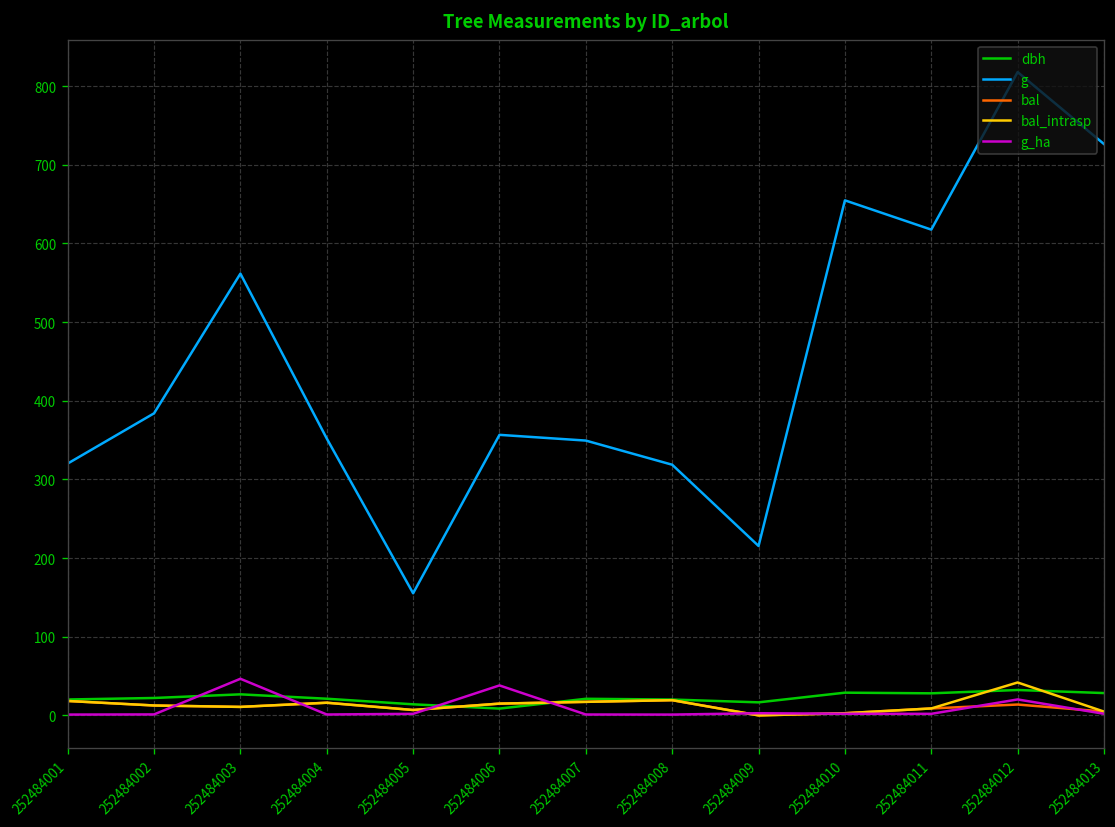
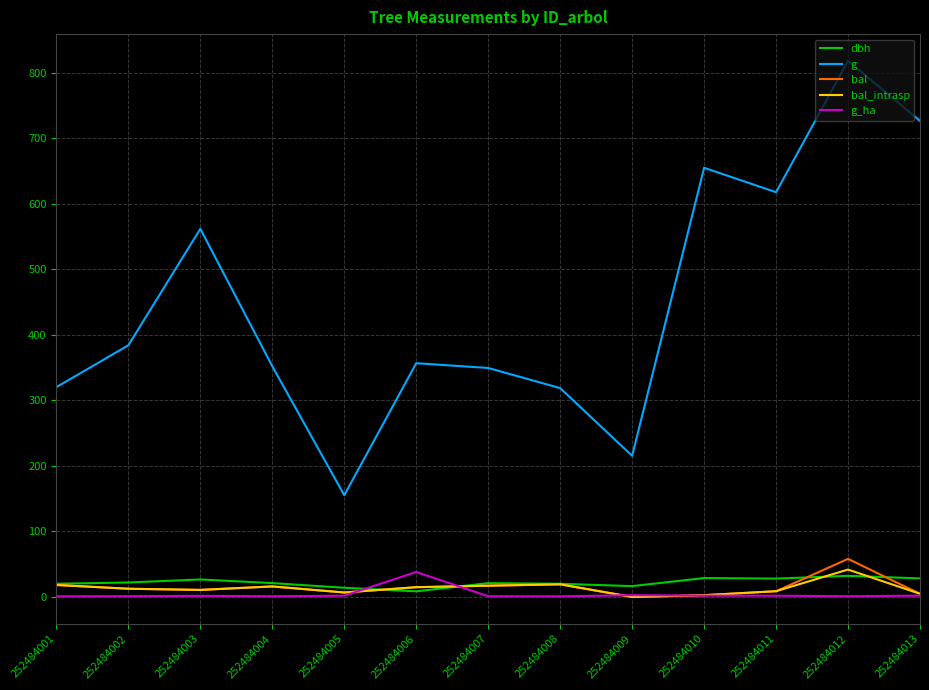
g_ha, 252484003: 50 -> 0
bal, 252484012: 10 -> 60
g_ha, 252484012: 20 -> 0
